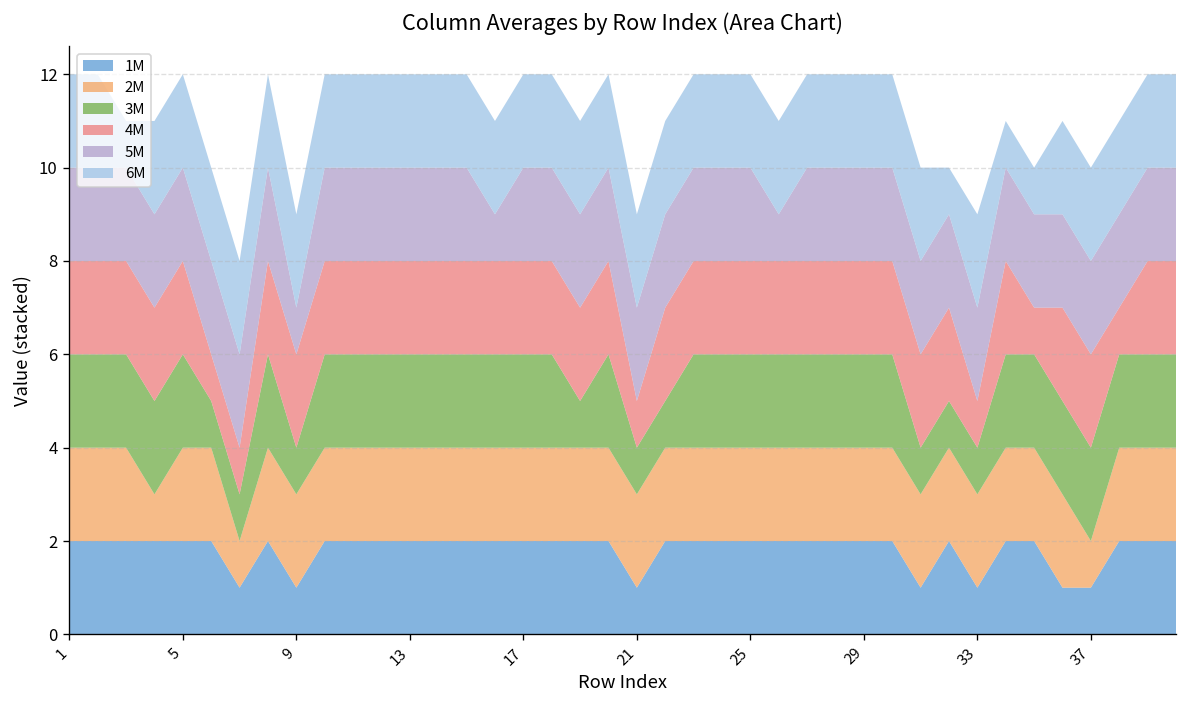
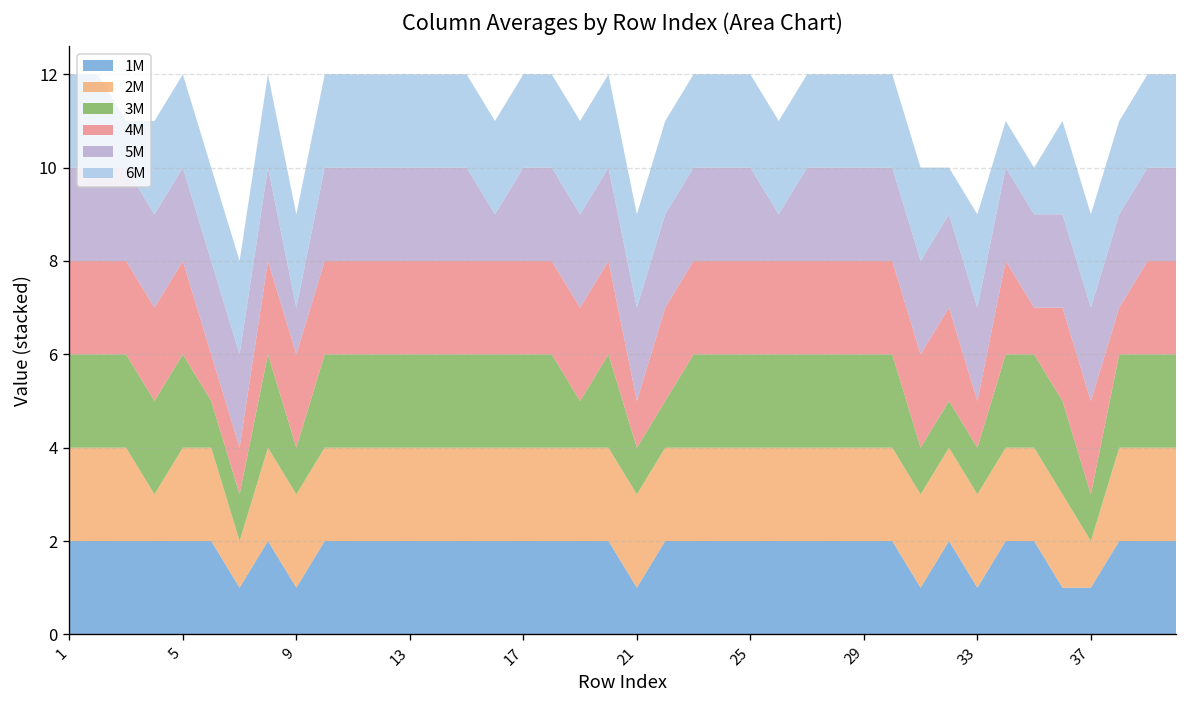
3M, 37: 2 -> 1
